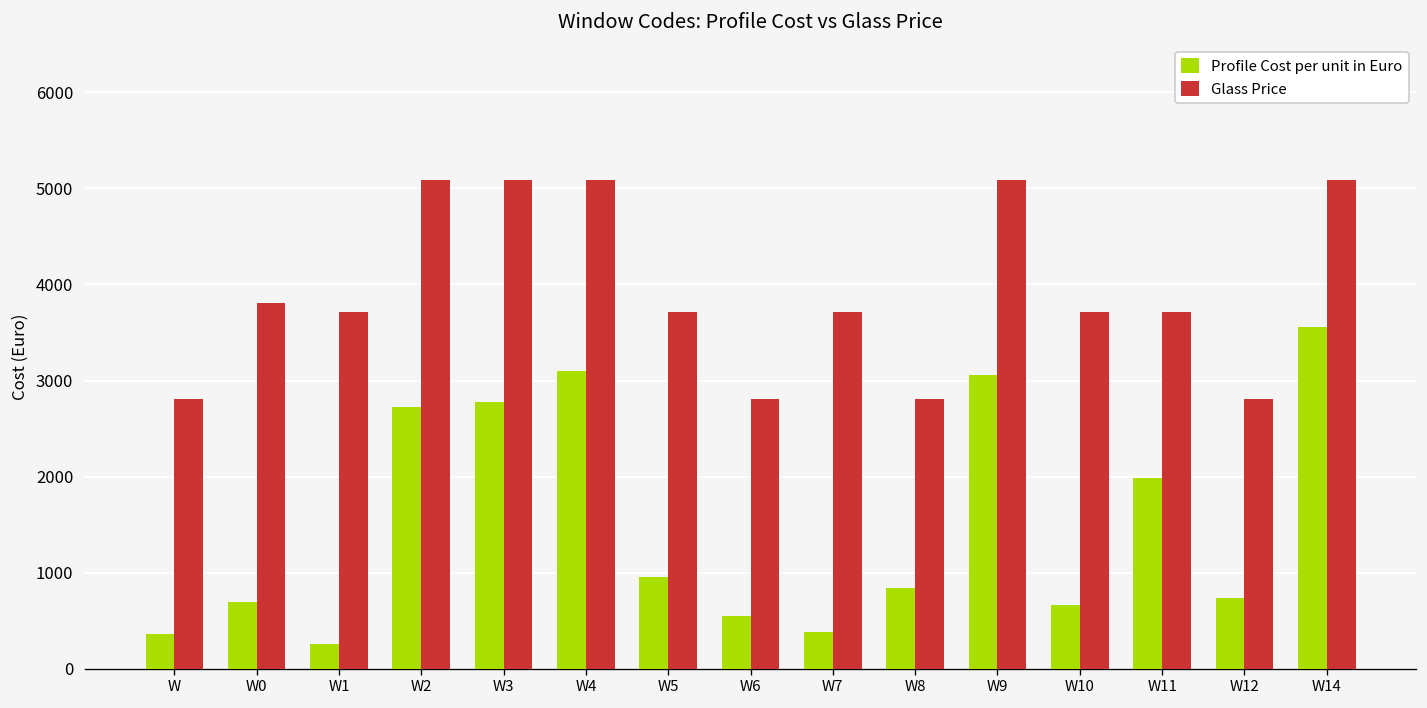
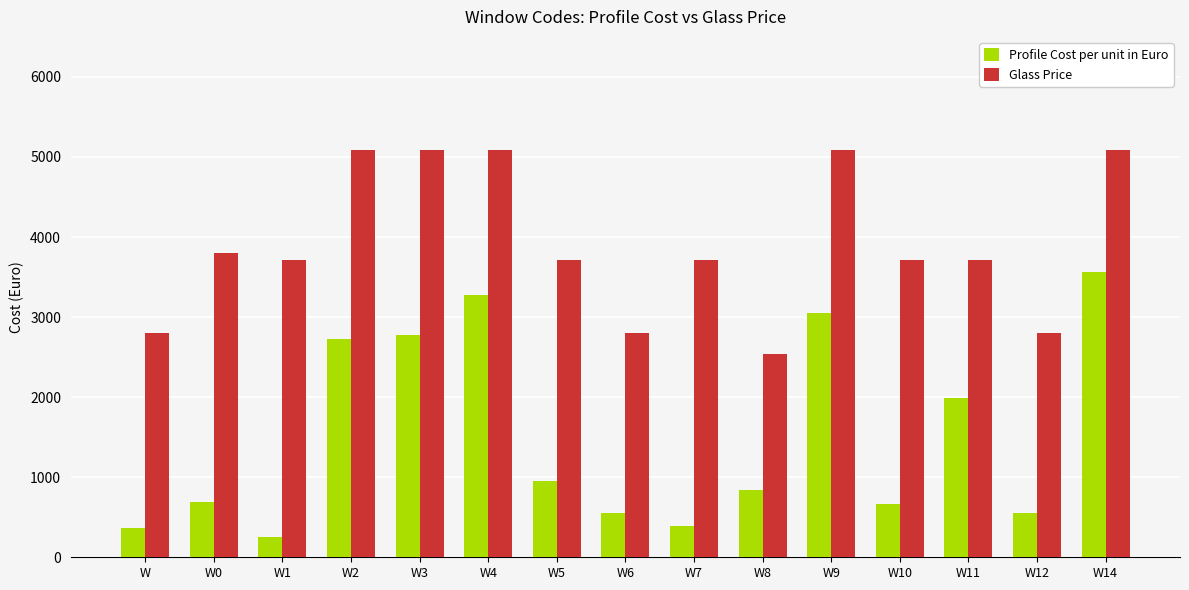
Profile Cost per unit in Euro, W4: 3100 -> 3300
Glass Price, W8: 2800 -> 2500
Profile Cost per unit in Euro, W12: 700 -> 500
